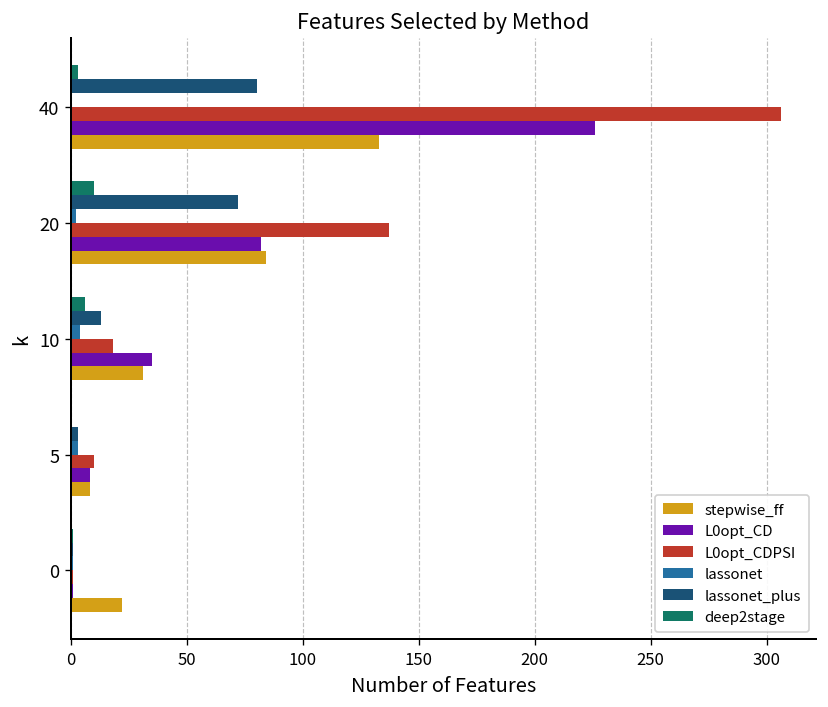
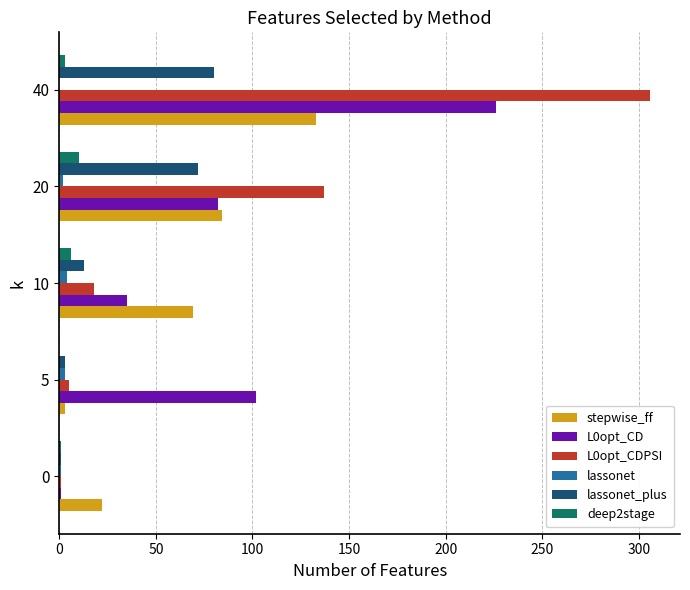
stepwise_ff, 10: 31 -> 69
L0opt_CDPSI, 5: 10 -> 5
L0opt_CD, 5: 8 -> 102
stepwise_ff, 5: 8 -> 3
